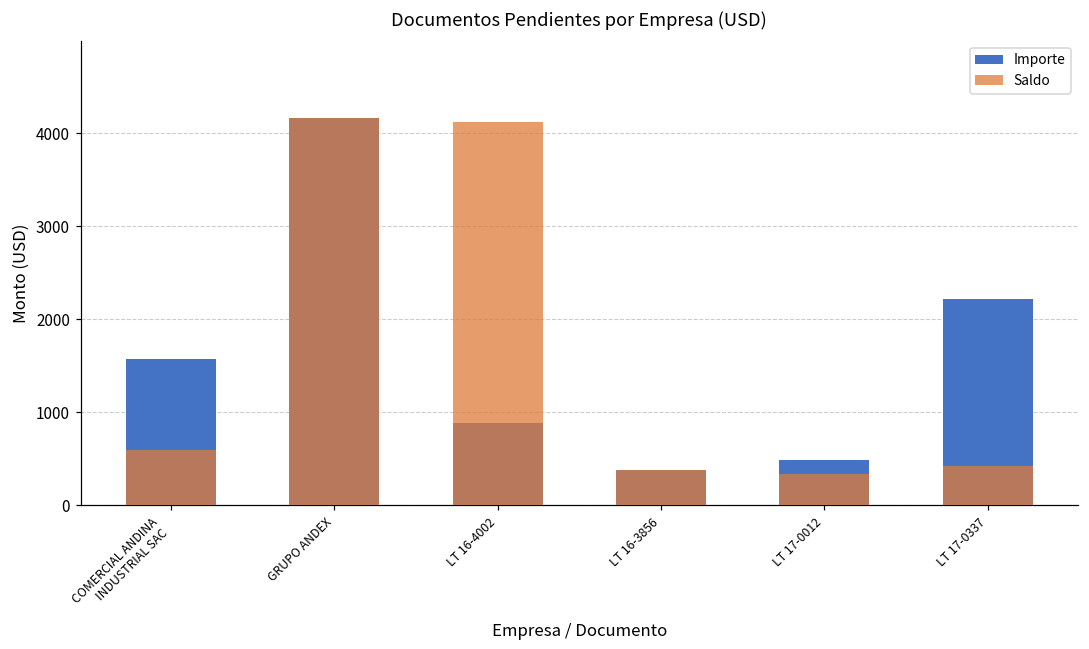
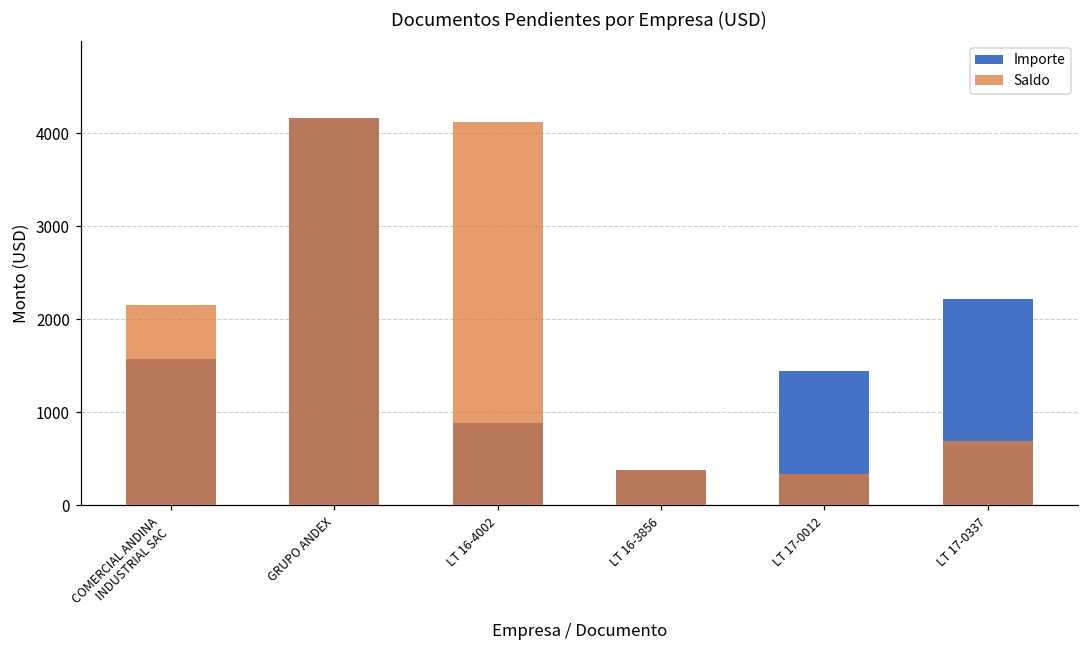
Saldo, COMERCIAL ANDINA INDUSTRIAL SAC: 600 -> 2200
Importe, LT 17-0012: 500 -> 1400
Saldo, LT 17-0337: 400 -> 700
